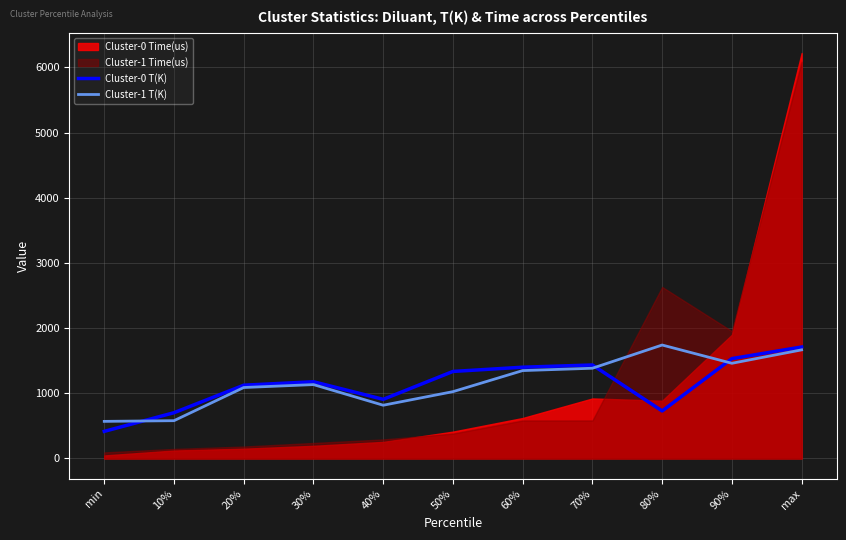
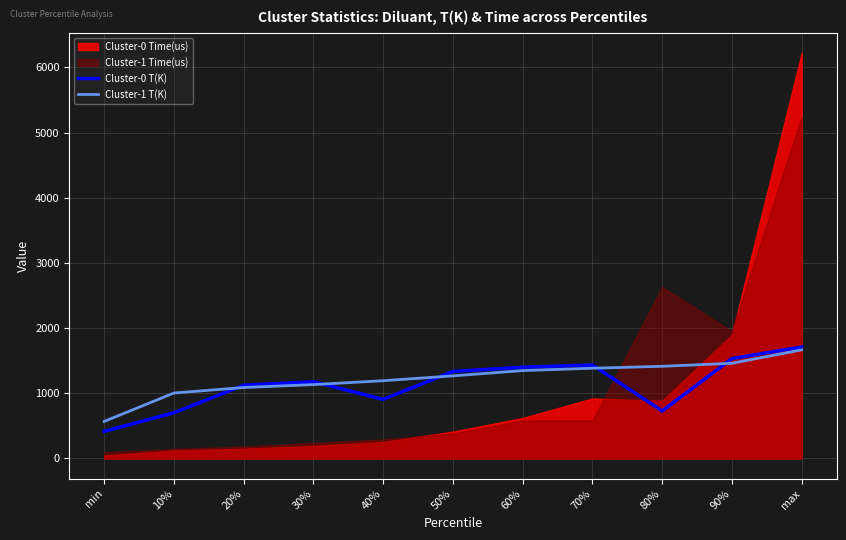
Cluster-1 T(K), 10%: 600 -> 1000
Cluster-1 T(K), 40%: 800 -> 1200
Cluster-1 T(K), 50%: 1000 -> 1300
Cluster-1 T(K), 80%: 1700 -> 1400
Cluster-1 Time(us), max: 6100 -> 5200
